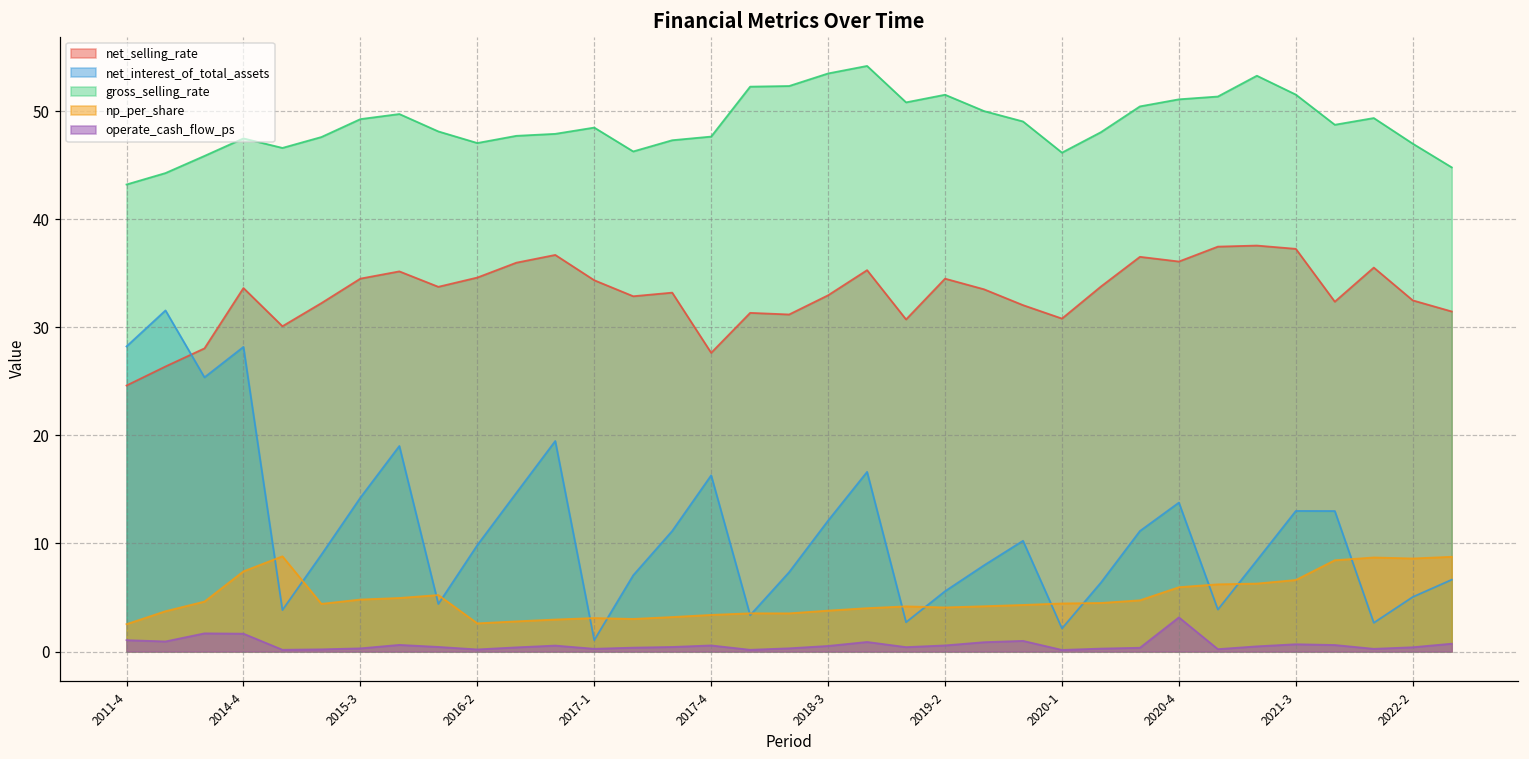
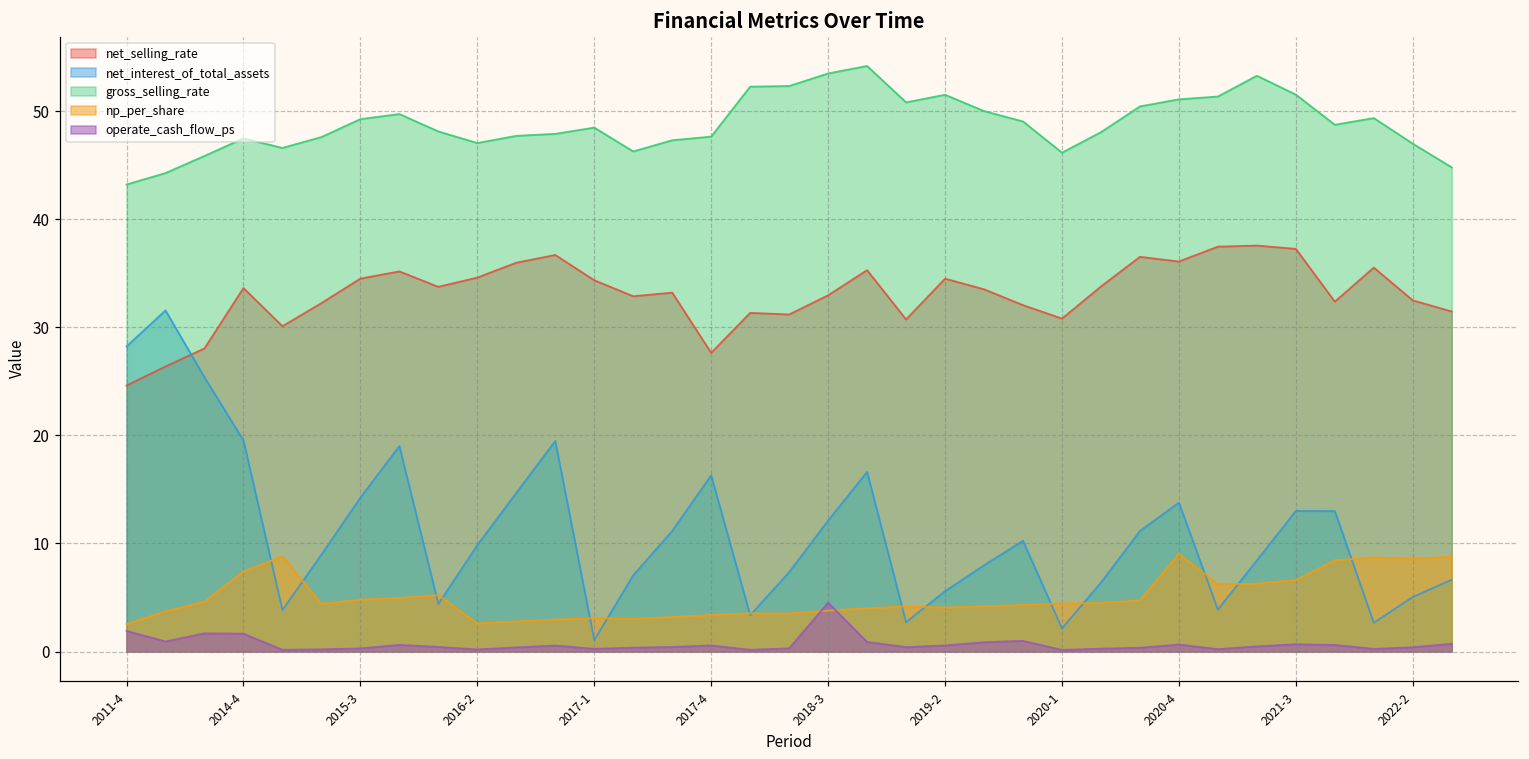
operate_cash_flow_ps, 2011-4: 1 -> 2
net_interest_of_total_assets, 2014-4: 28 -> 20
operate_cash_flow_ps, 2018-3: 1 -> 5
np_per_share, 2020-4: 6 -> 9
operate_cash_flow_ps, 2020-4: 3 -> 1
